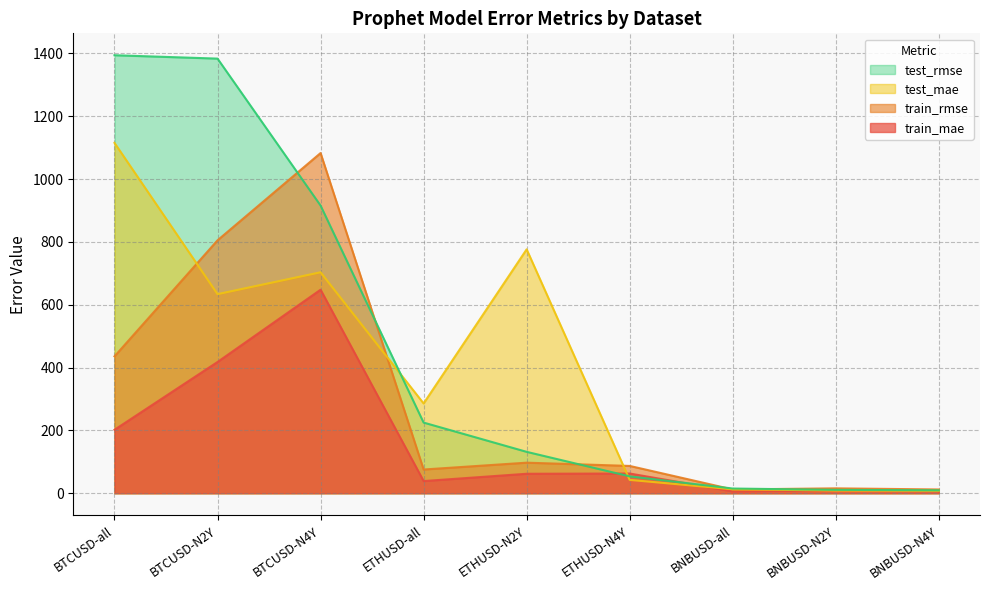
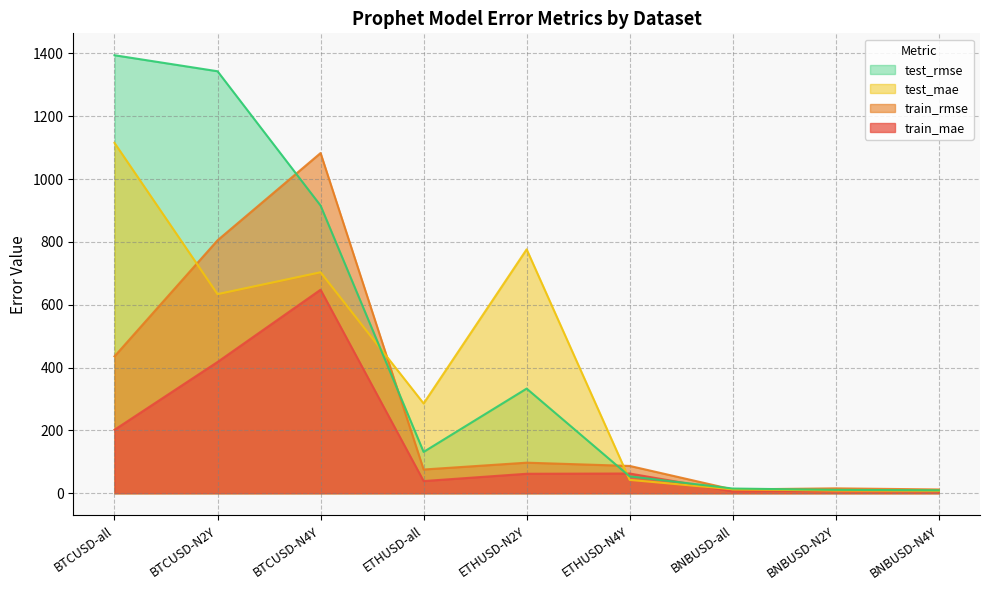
test_rmse, BTCUSD-N2Y: 1380 -> 1340
test_rmse, ETHUSD-all: 220 -> 130
test_rmse, ETHUSD-N2Y: 130 -> 330
